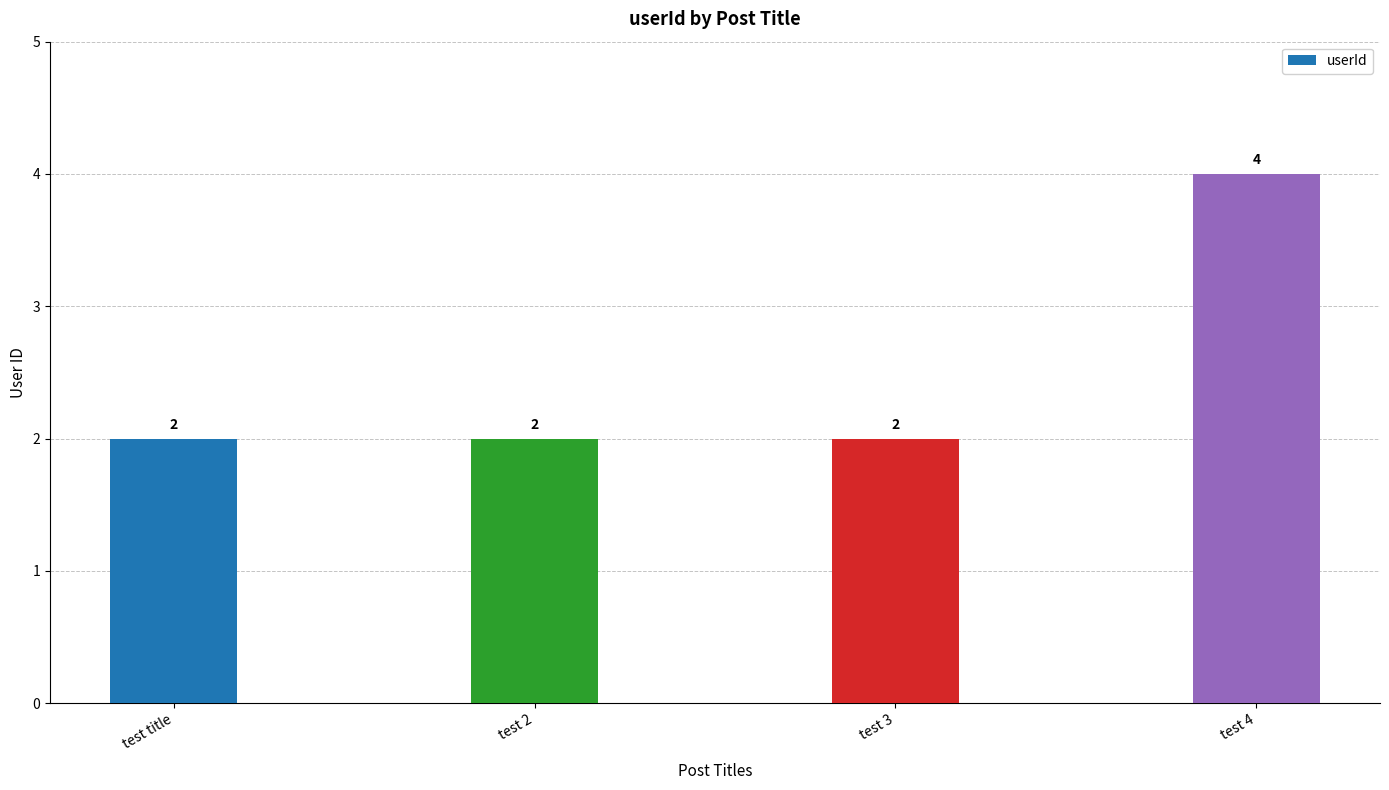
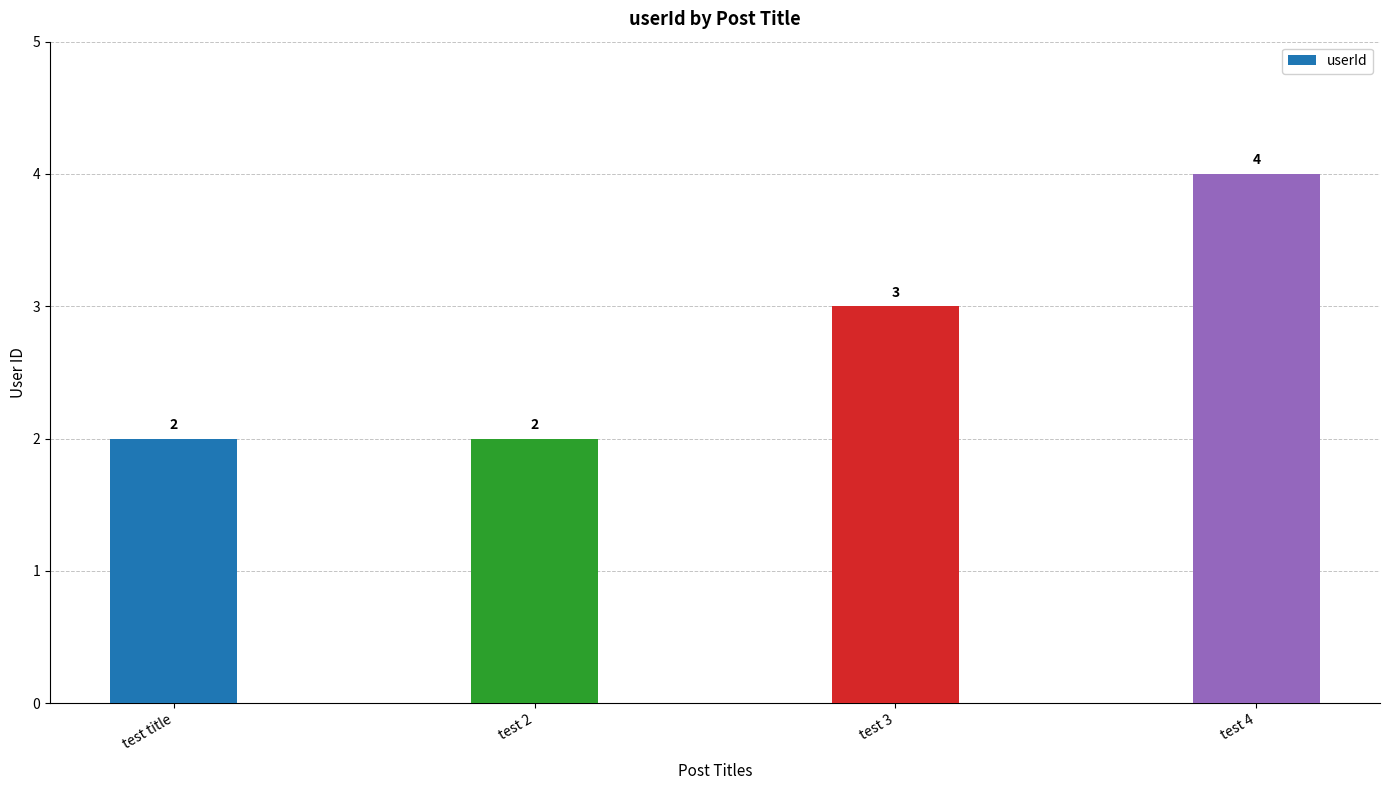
test 3: 2 -> 3
